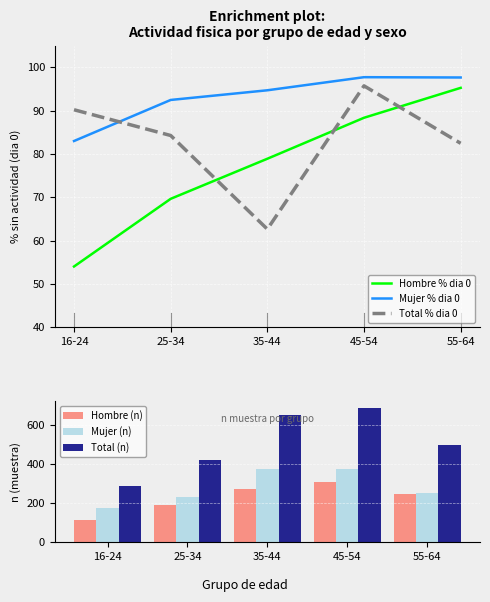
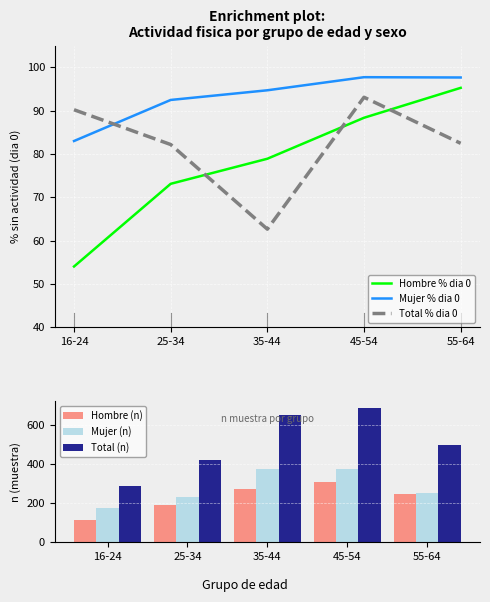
Enrichment plot: Actividad fisica por grupo de edad y sexo, Hombre % dia 0, 25-34: 70 -> 73
Enrichment plot: Actividad fisica por grupo de edad y sexo, Total % dia 0, 25-34: 84 -> 82
Enrichment plot: Actividad fisica por grupo de edad y sexo, Total % dia 0, 45-54: 96 -> 93
